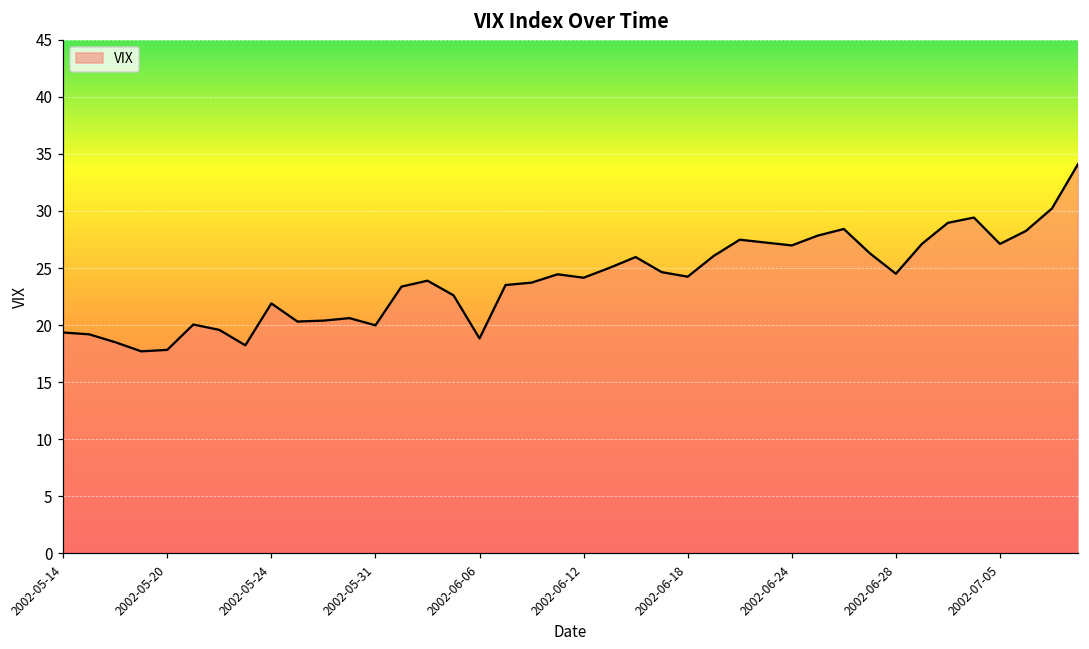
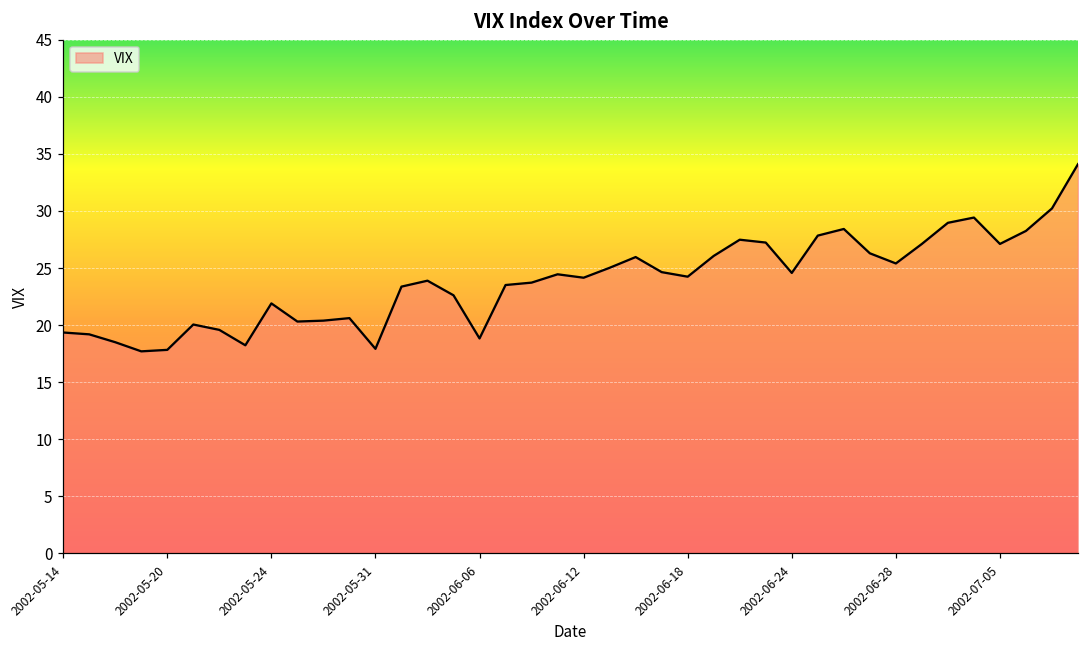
2002-05-31: 20.0 -> 17.9
2002-06-24: 27.0 -> 24.6
2002-06-28: 24.5 -> 25.4
